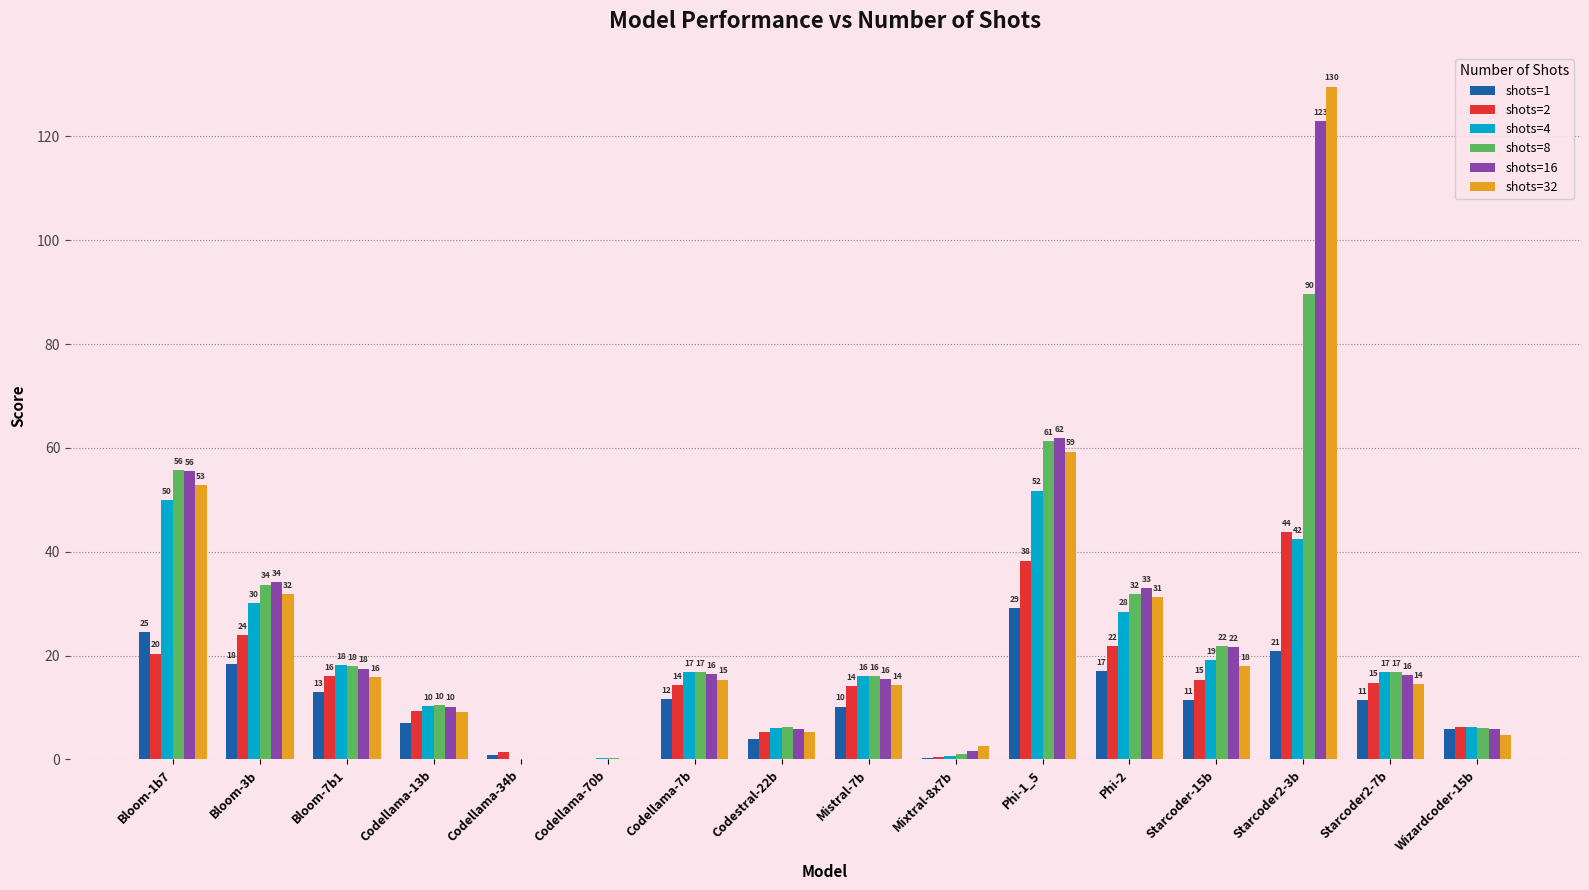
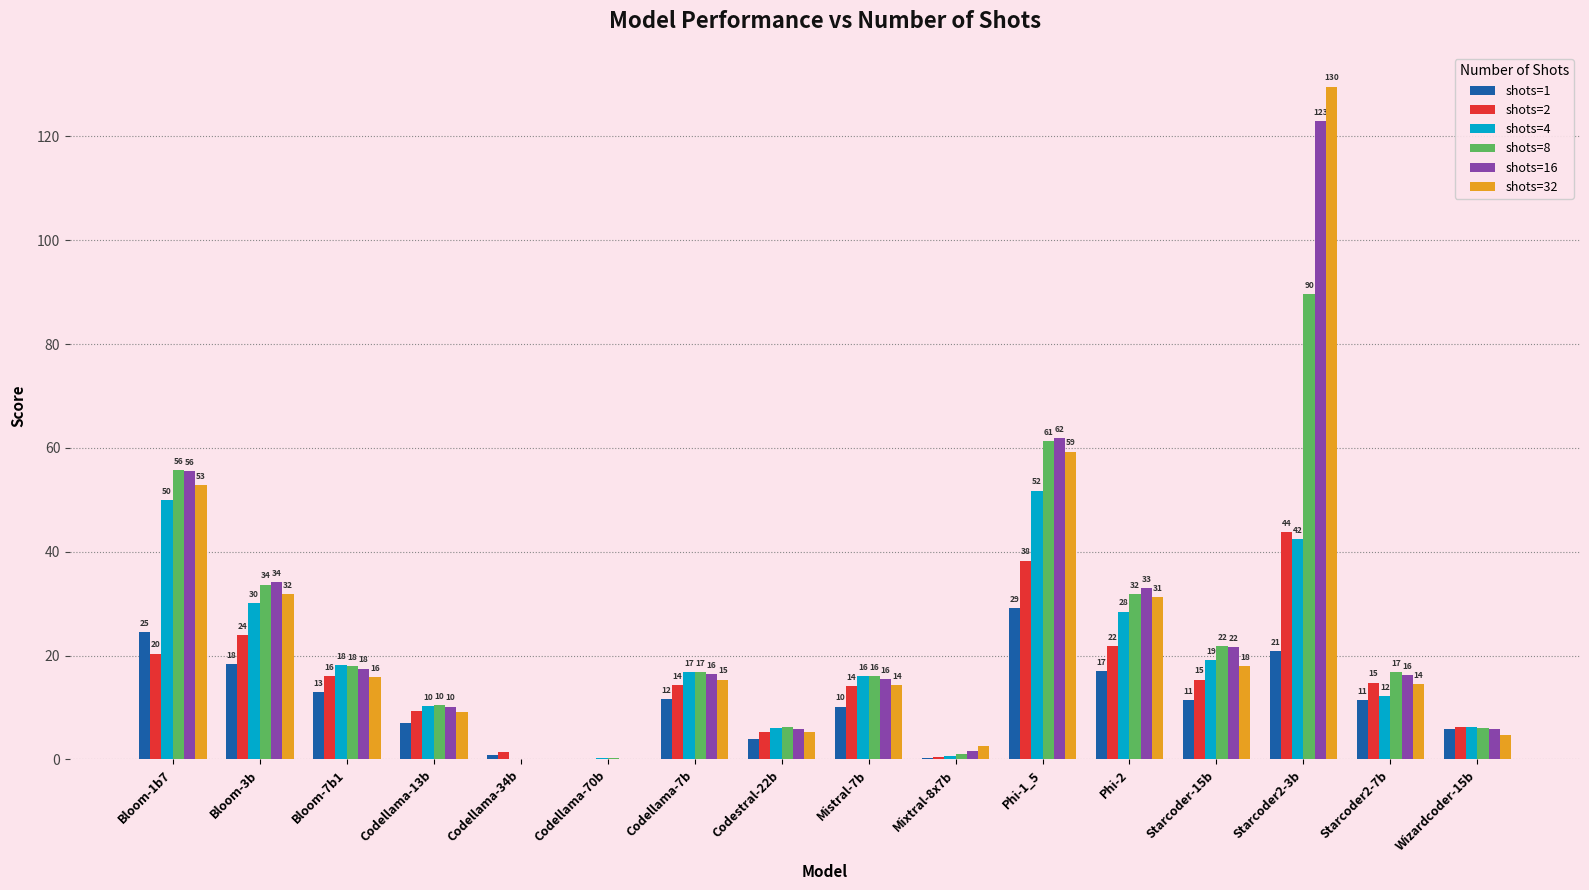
shots=4, Starcoder2-7b: 17 -> 12
